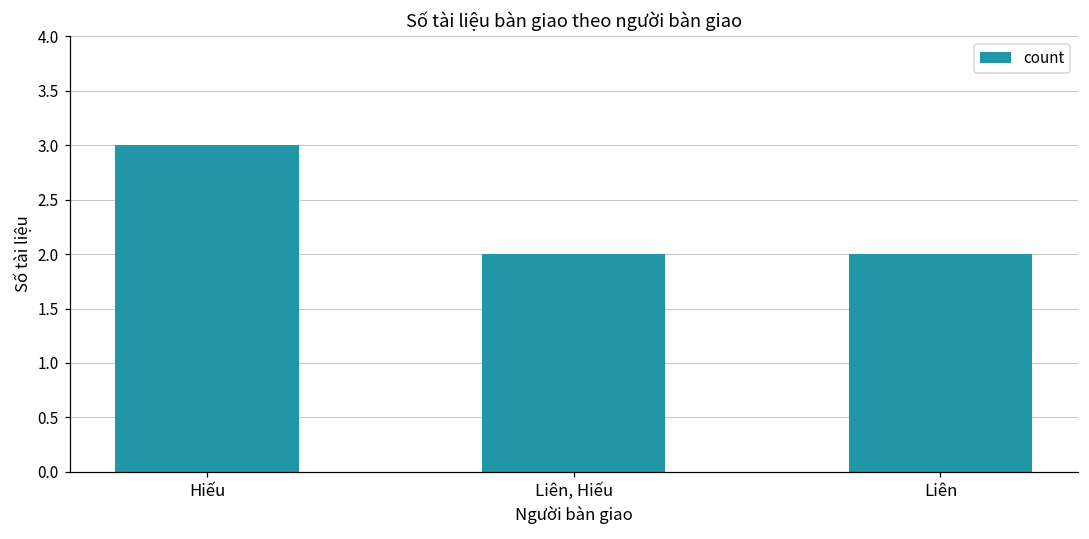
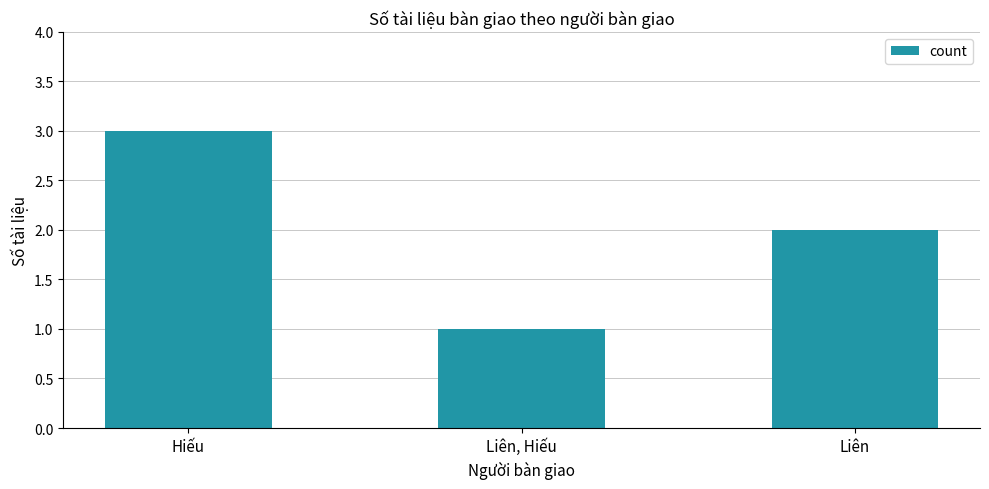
Liên, Hiếu: 2 -> 1
